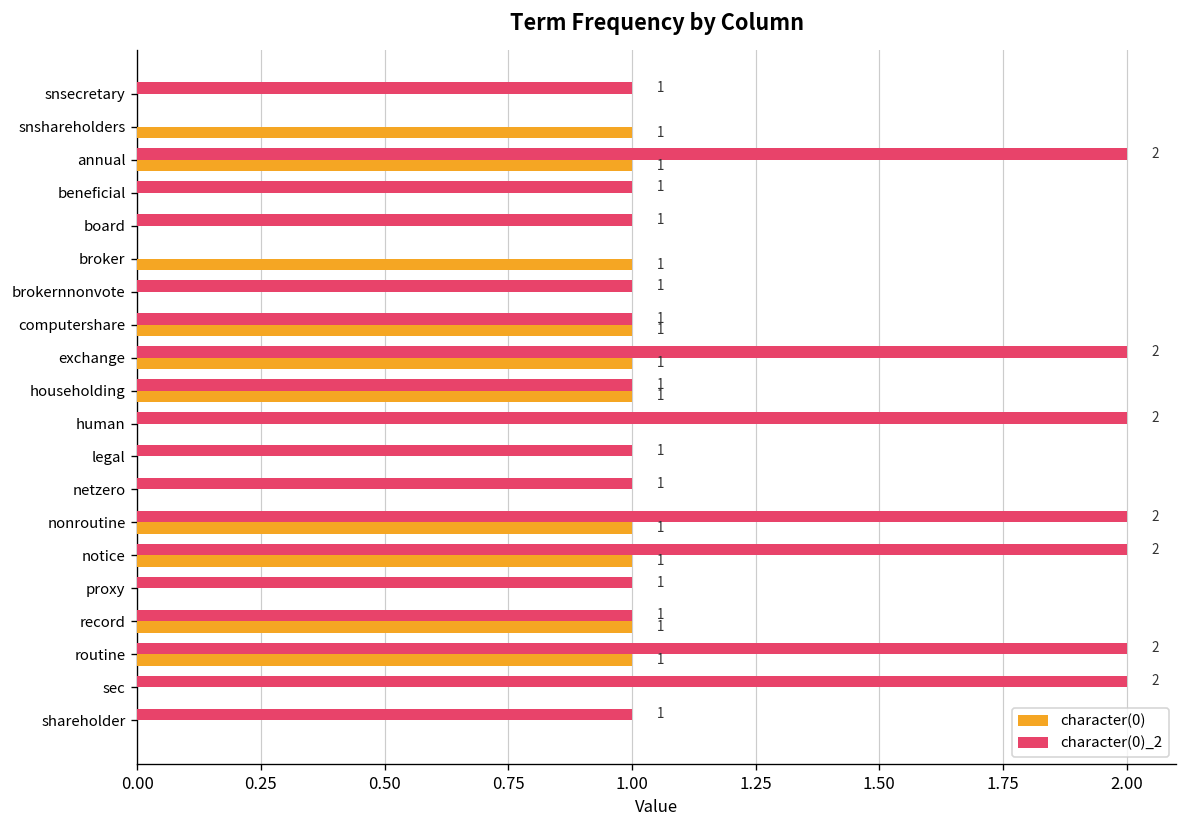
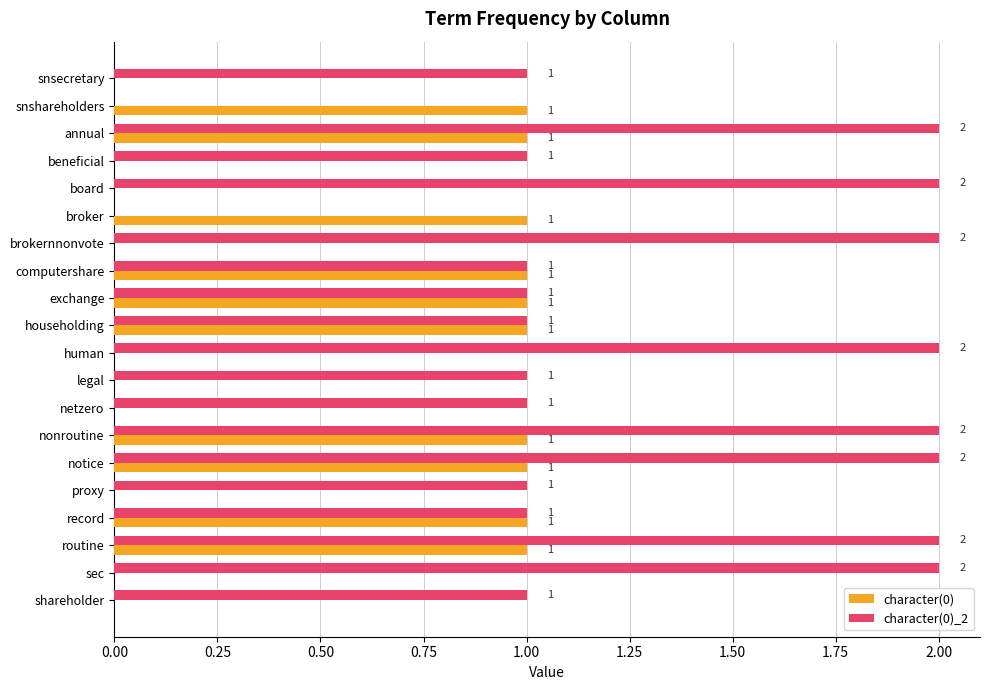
character(0)_2, board: 1 -> 2
character(0)_2, brokernnonvote: 1 -> 2
character(0)_2, exchange: 2 -> 1
